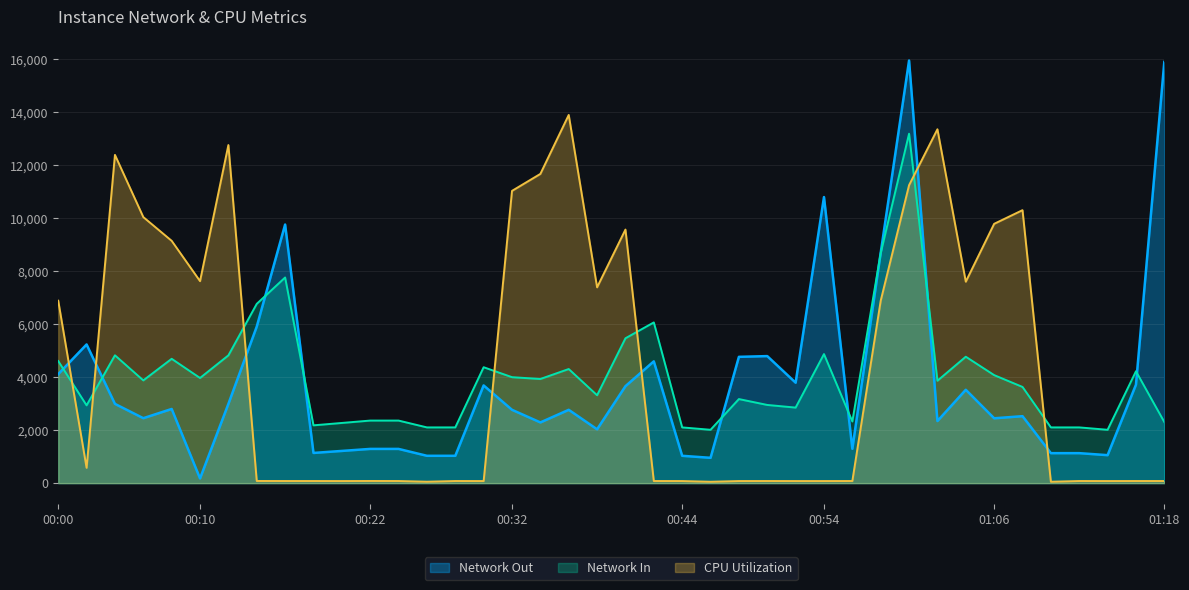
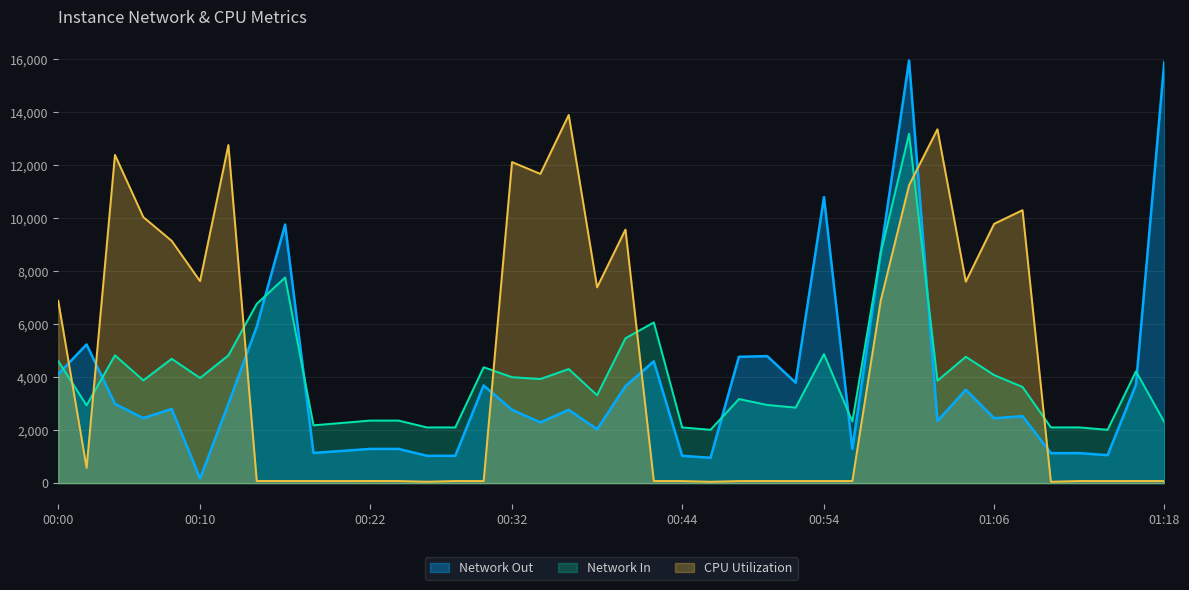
CPU Utilization, 00:32: 11,000 -> 12,100
